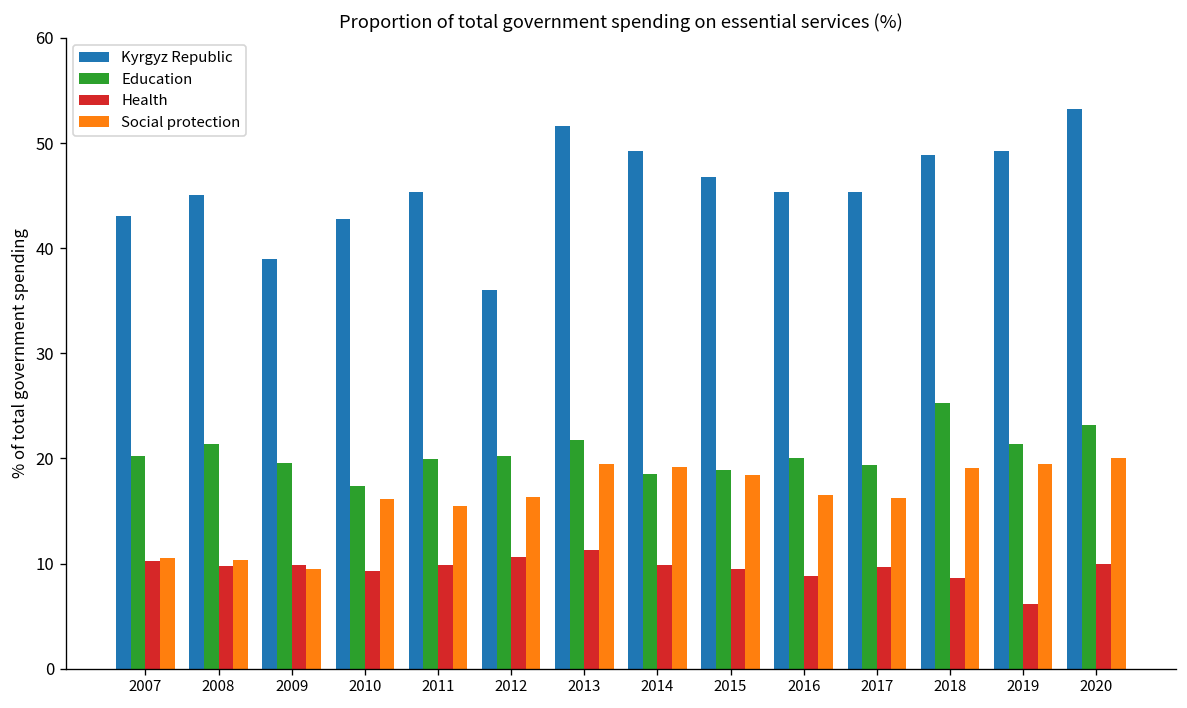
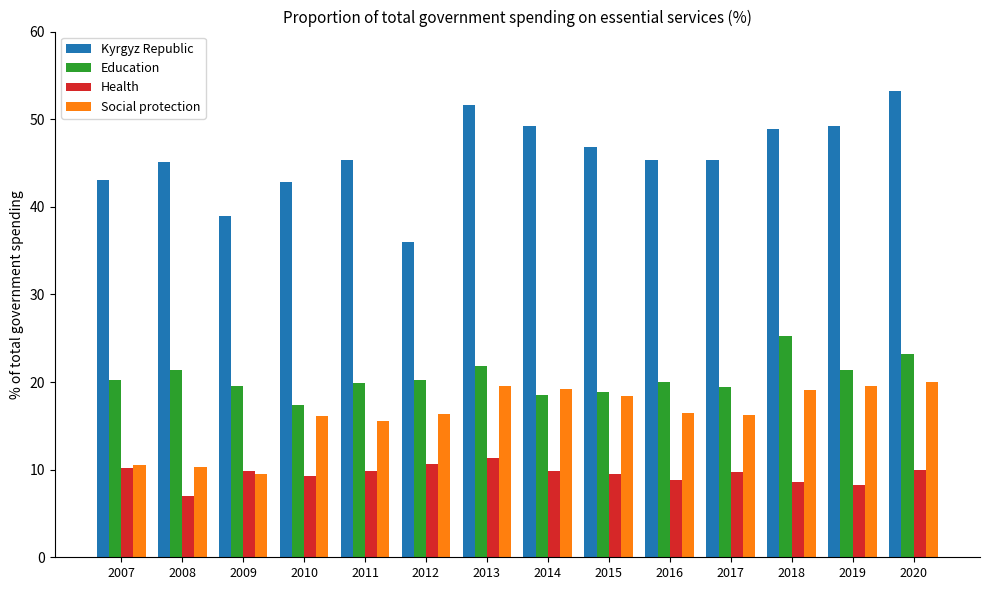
Health, 2008: 10 -> 7
Health, 2019: 6 -> 8
